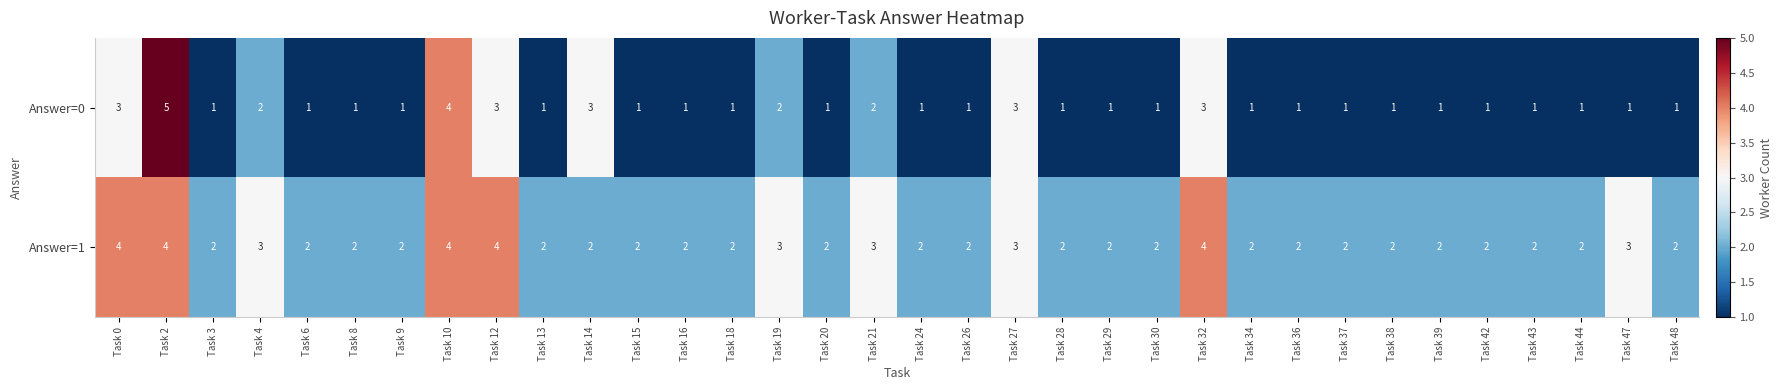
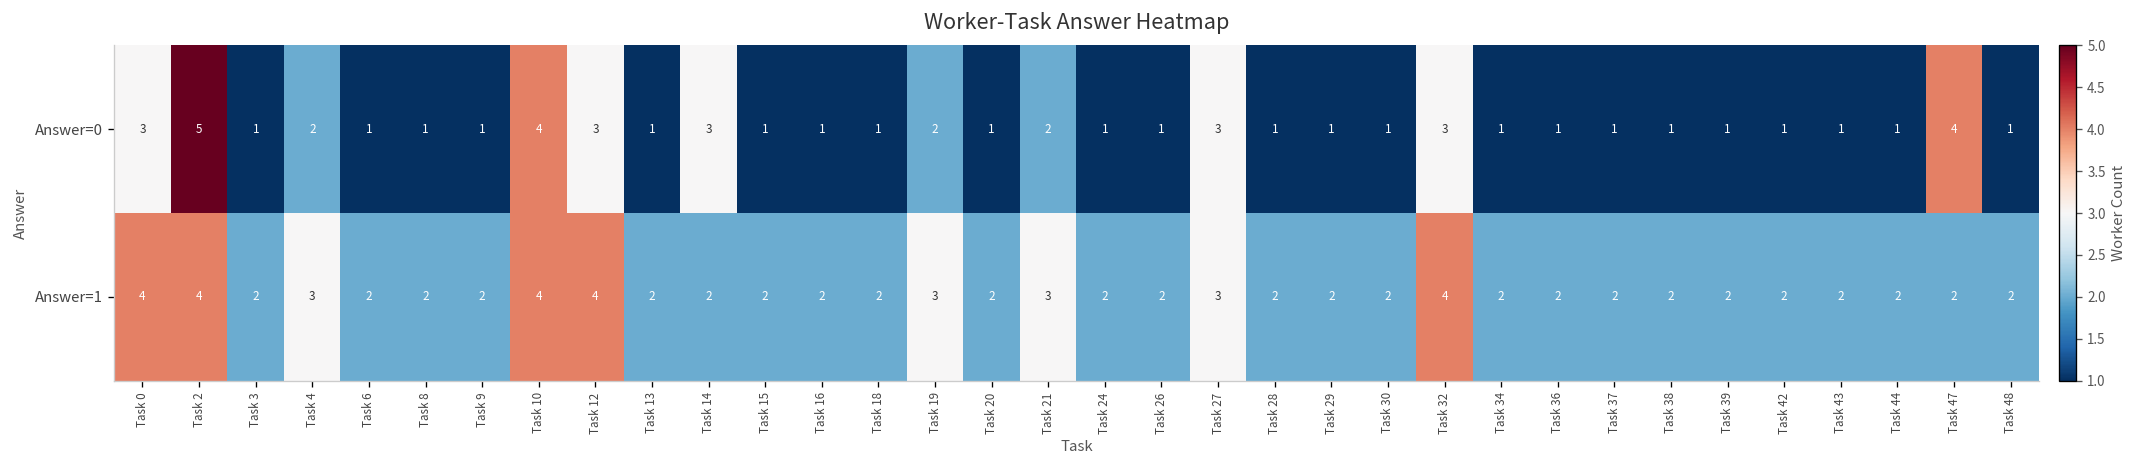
Answer=0, Task 47: 1 -> 4
Answer=1, Task 47: 3 -> 2
